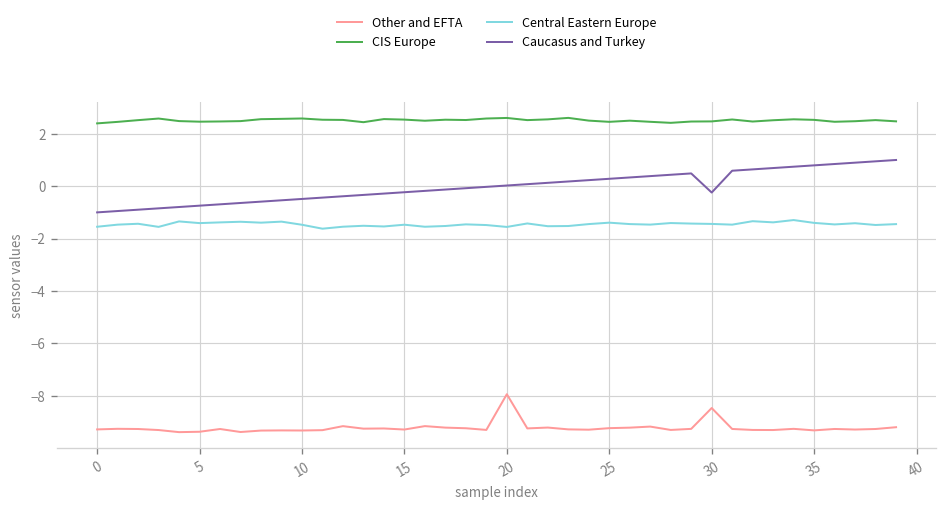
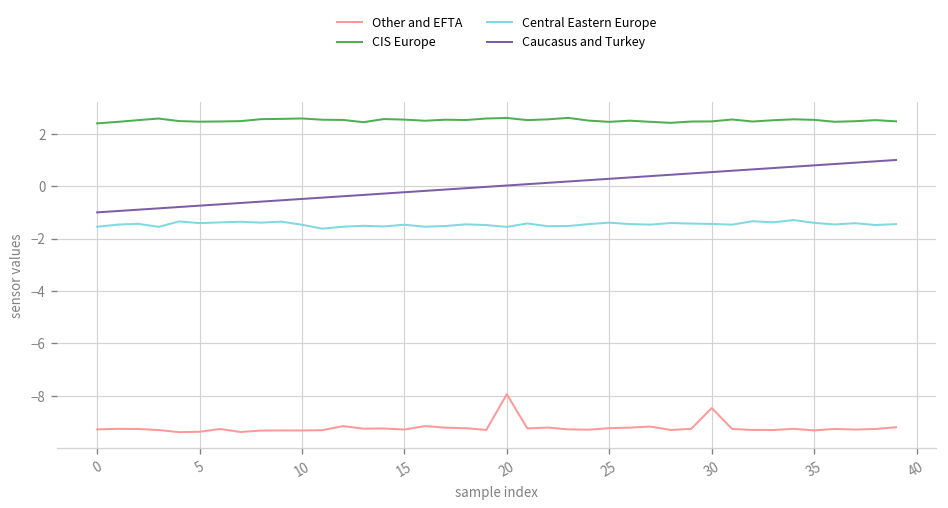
Caucasus and Turkey, 30: -0.2 -> 0.5
